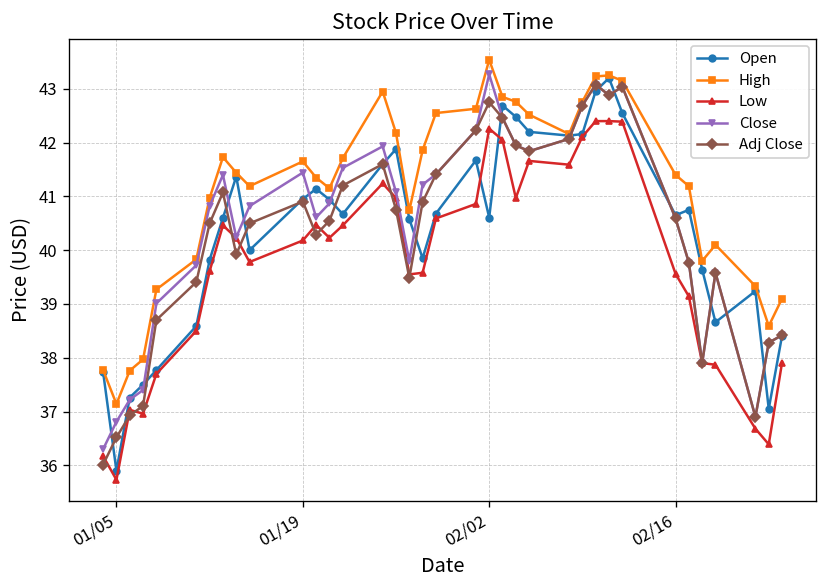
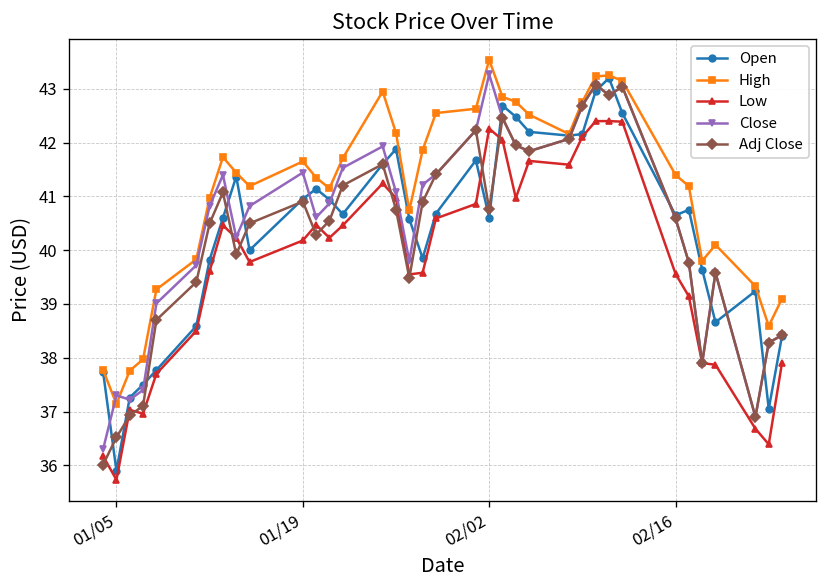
Close, 01/05: 36.8 -> 37.3
Adj Close, 02/02: 42.8 -> 40.8
